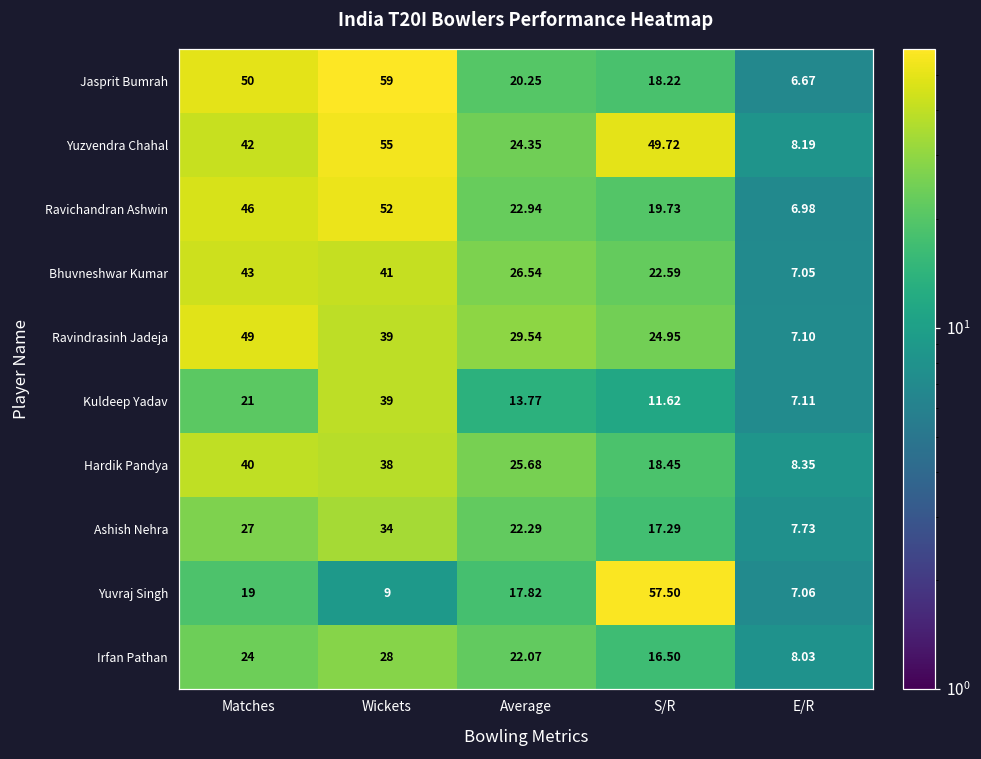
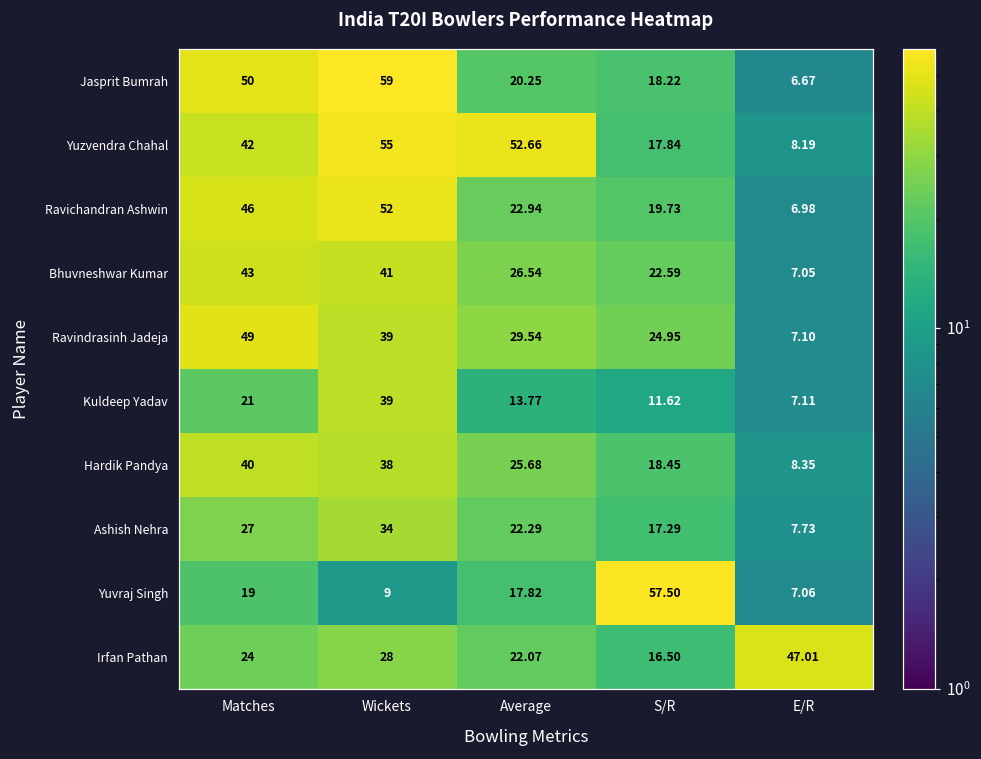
Yuzvendra Chahal, Average: 24.35 -> 52.66
Yuzvendra Chahal, S/R: 49.72 -> 17.84
Irfan Pathan, E/R: 8.03 -> 47.01
